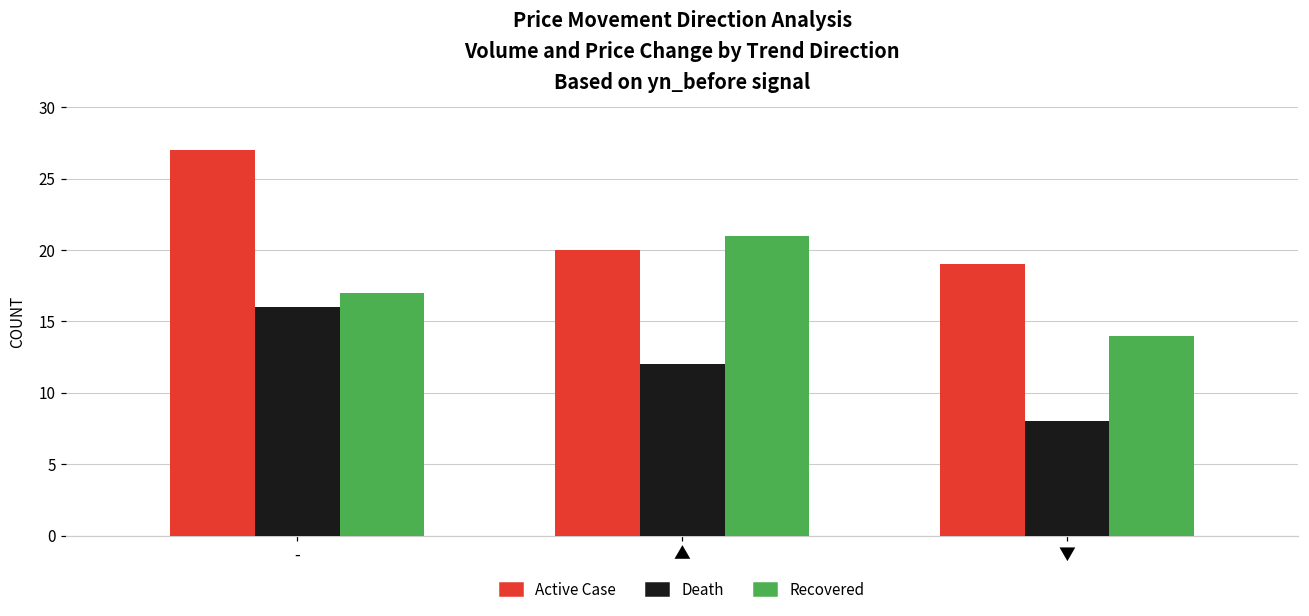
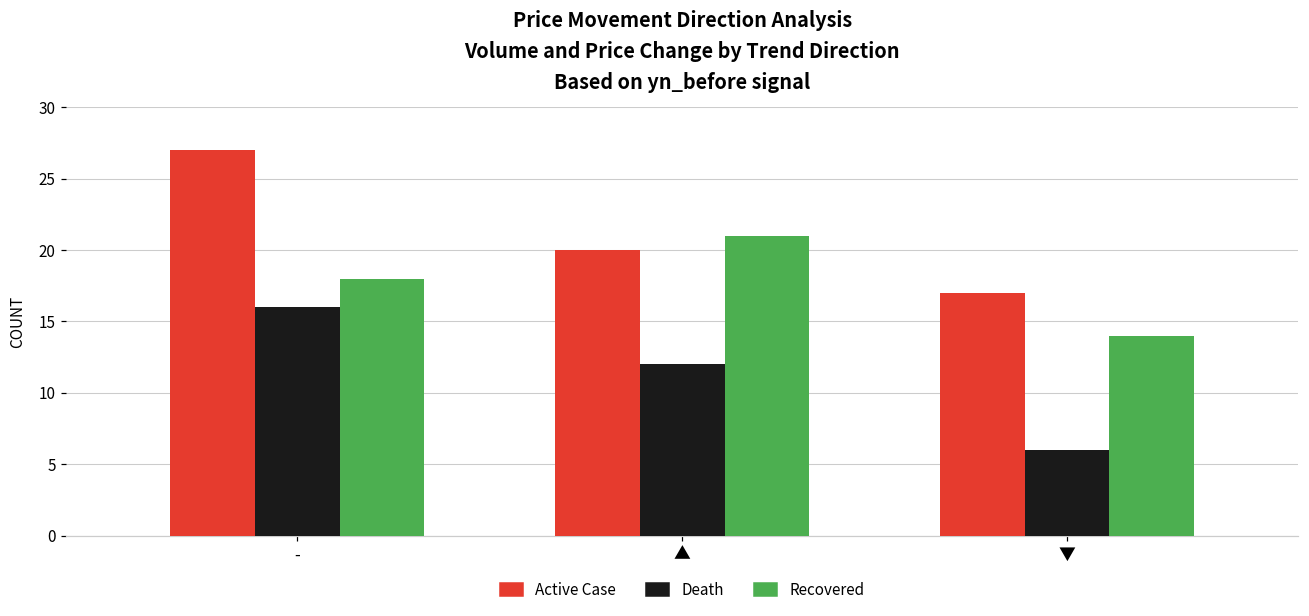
Recovered, -: 17 -> 18
Active Case, ▼: 19 -> 17
Death, ▼: 8 -> 6
